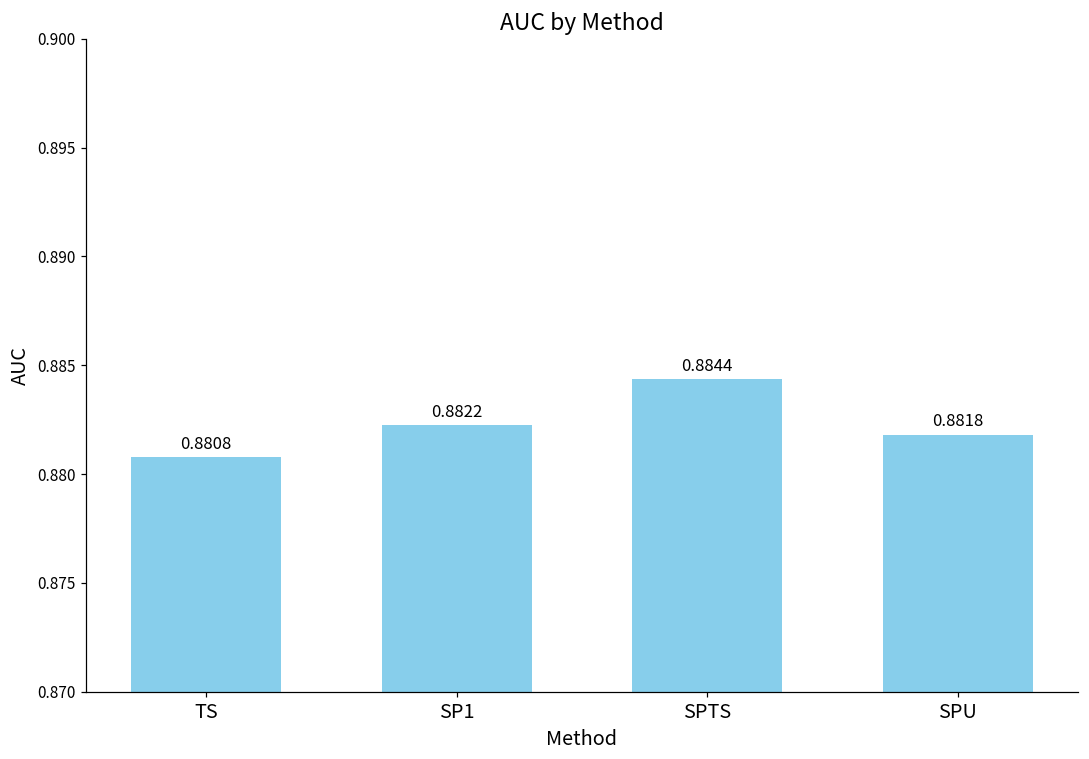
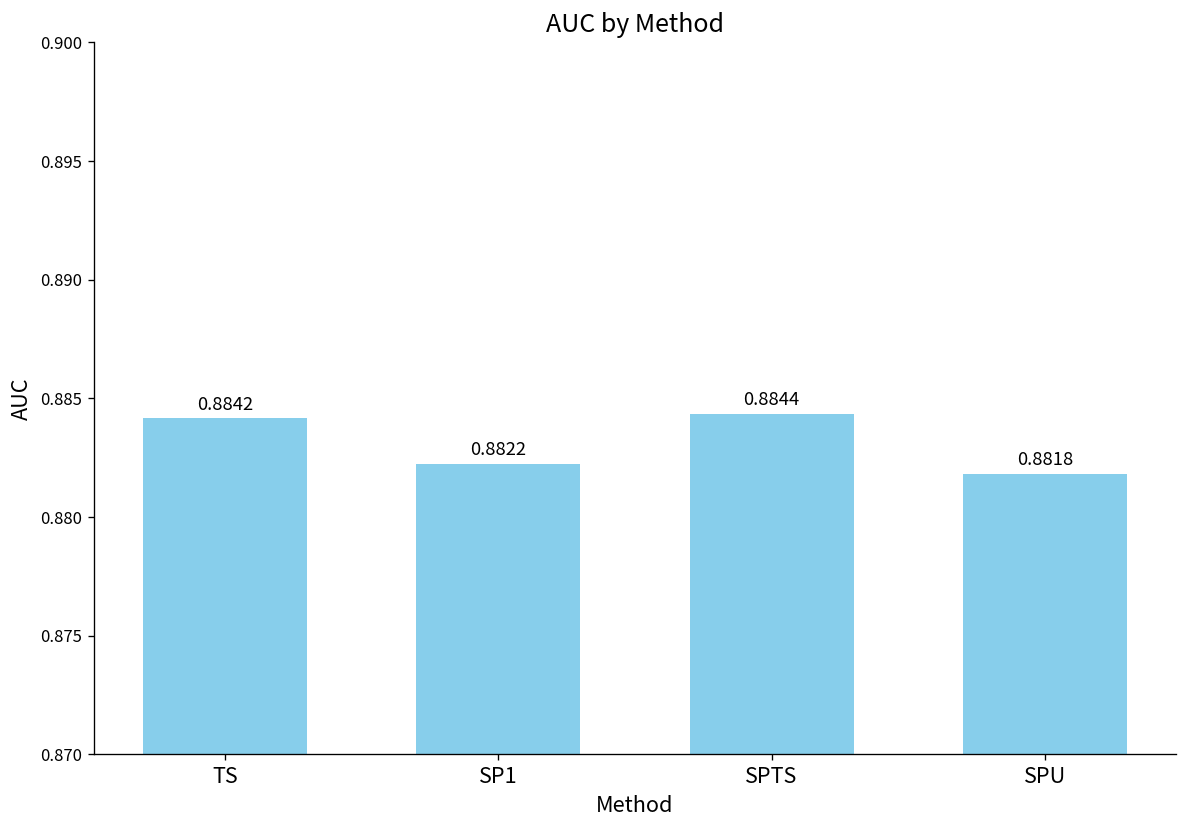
TS: 0.8808 -> 0.8842
